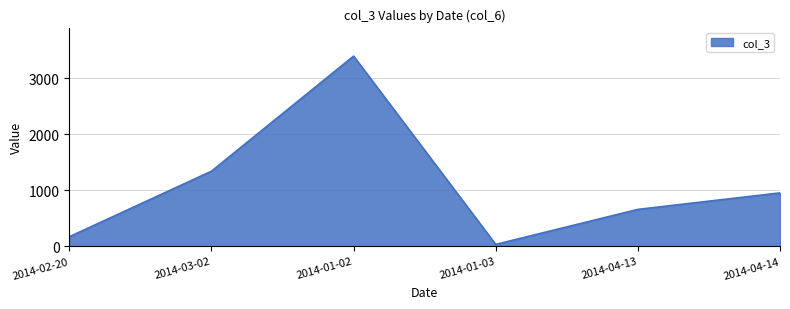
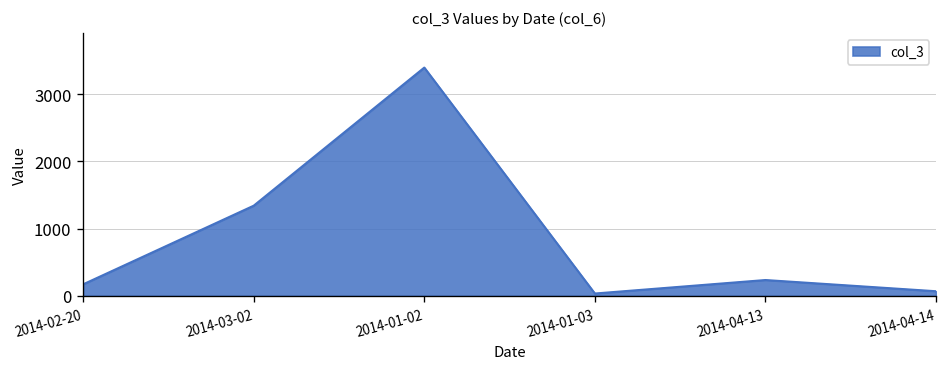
2014-04-13: 700 -> 200
2014-04-14: 1000 -> 100
